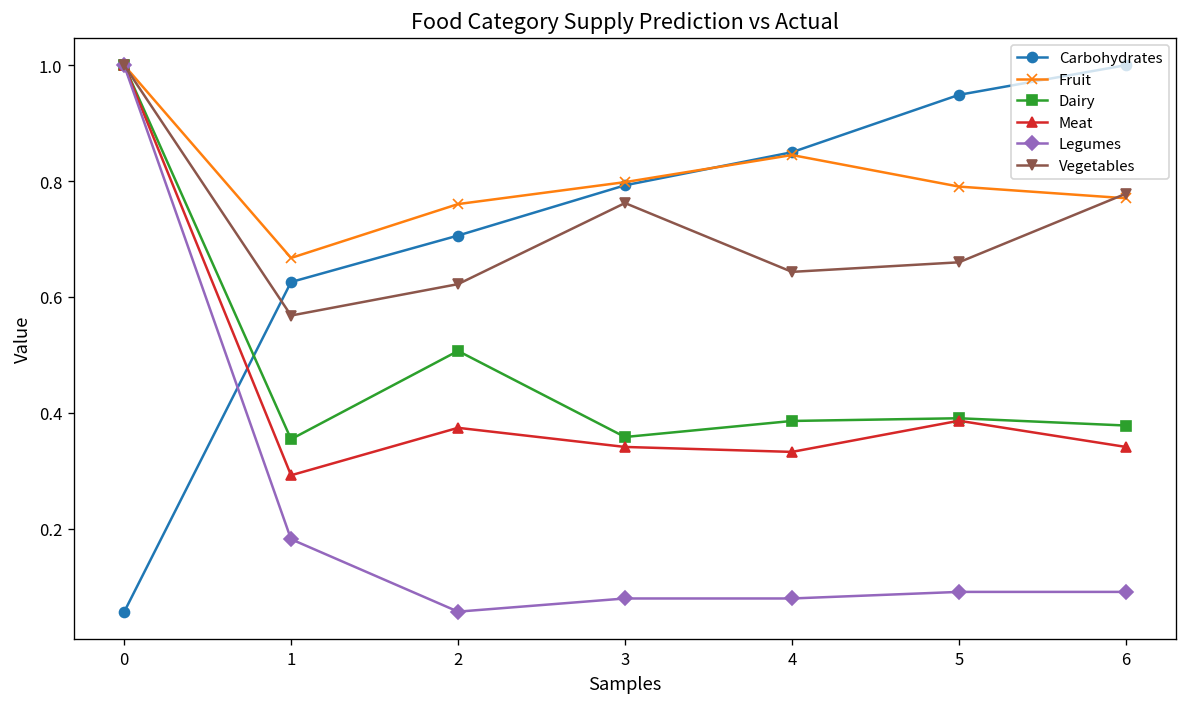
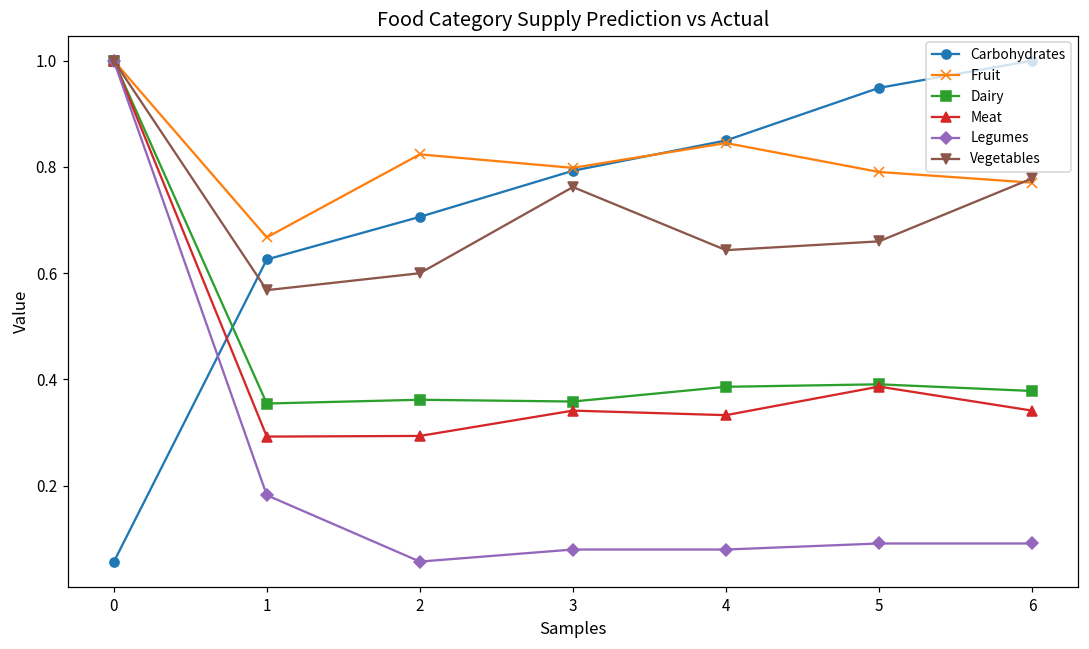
Fruit, 2: 0.76 -> 0.82
Dairy, 2: 0.51 -> 0.36
Meat, 2: 0.37 -> 0.29
Vegetables, 2: 0.62 -> 0.60
